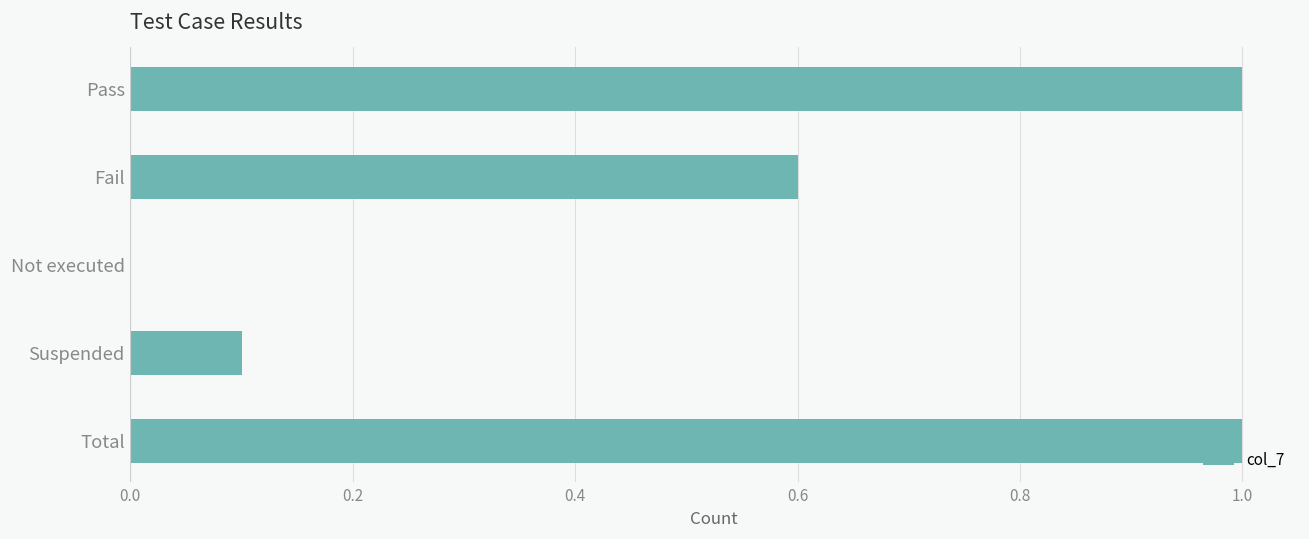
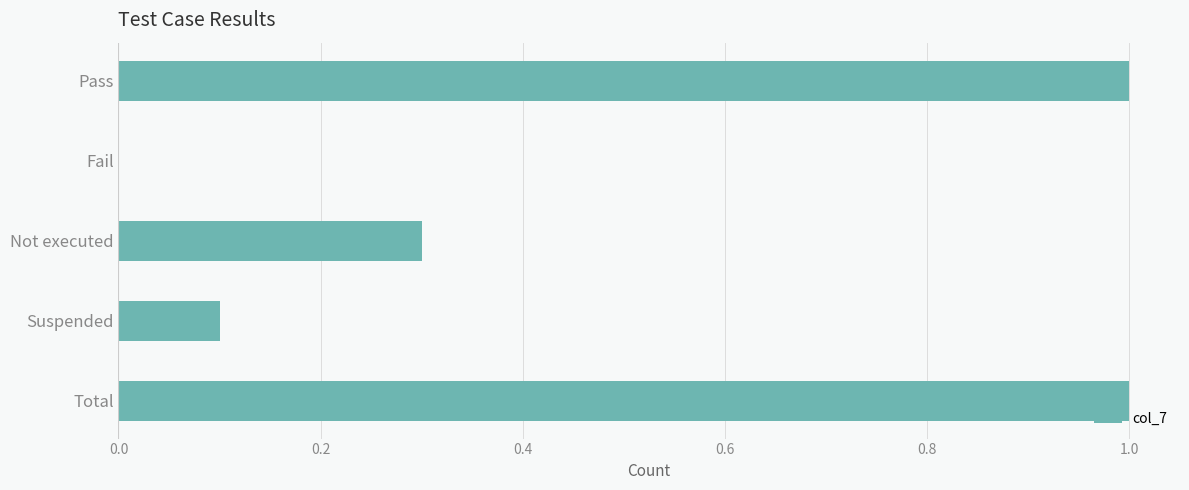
Fail: 0.6 -> 0.0
Not executed: 0.0 -> 0.3
